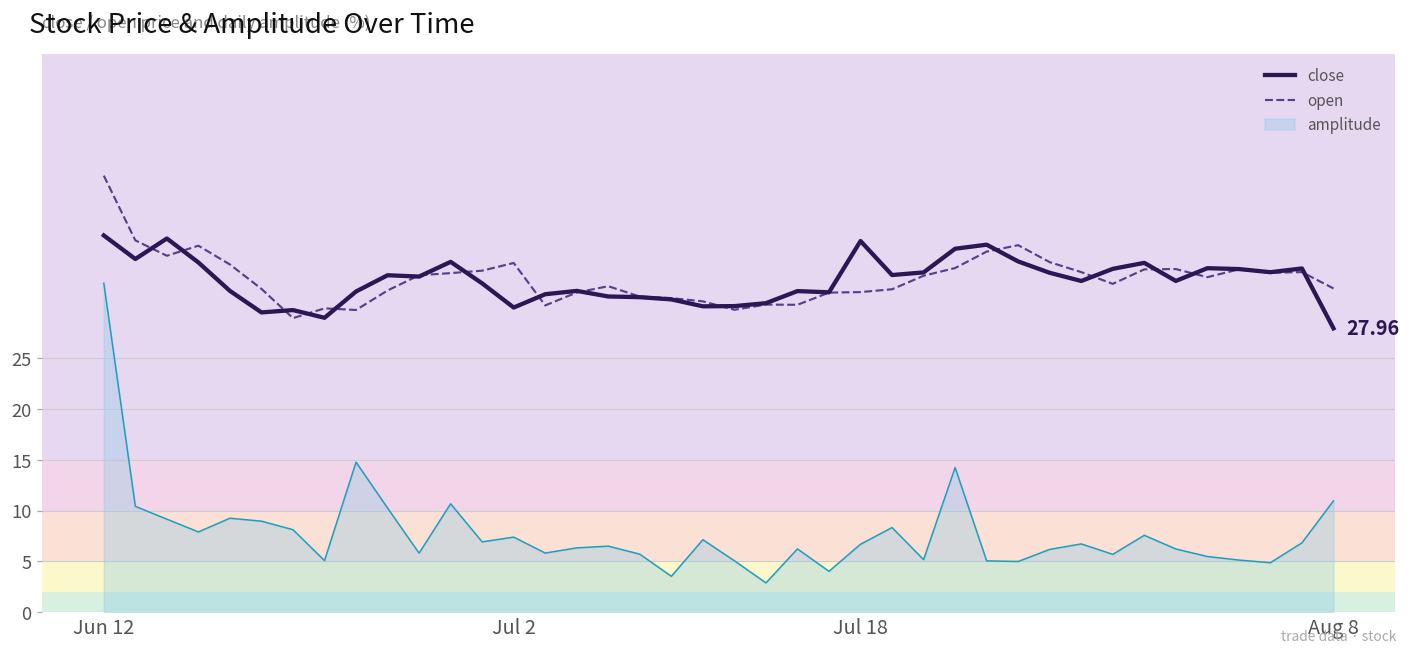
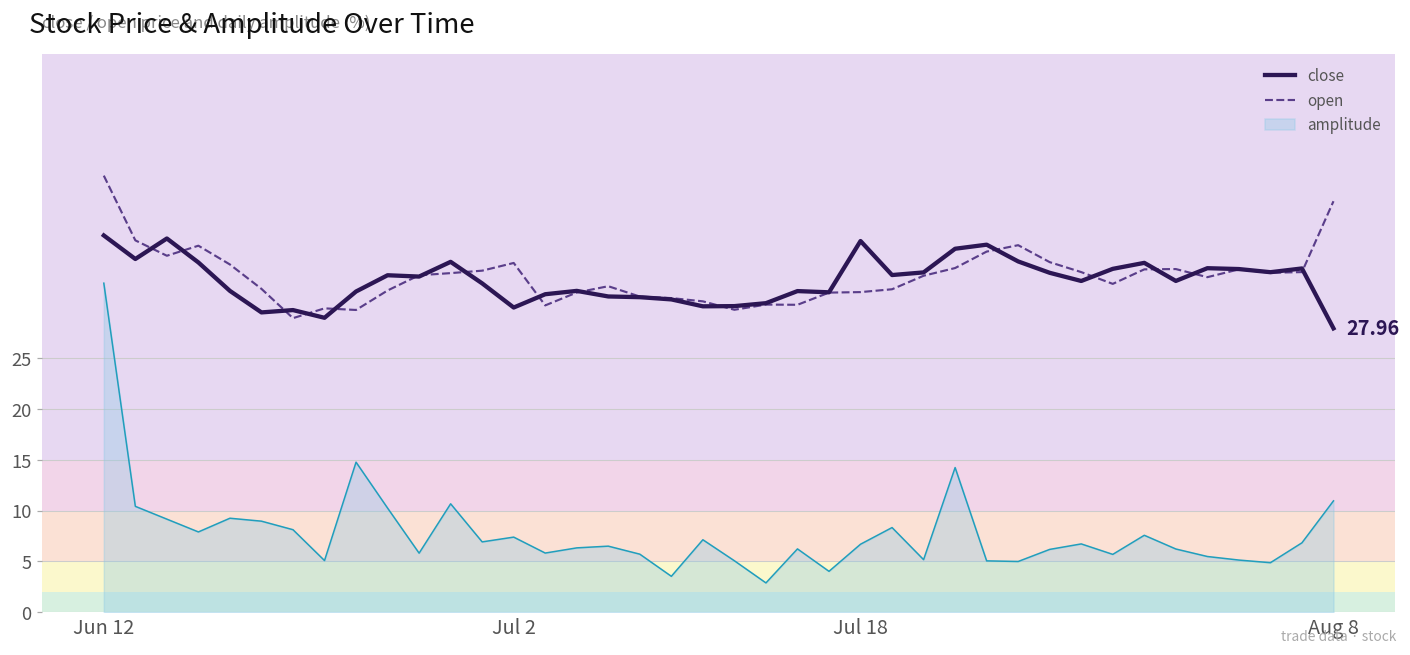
open, Aug 8: 32 -> 40
